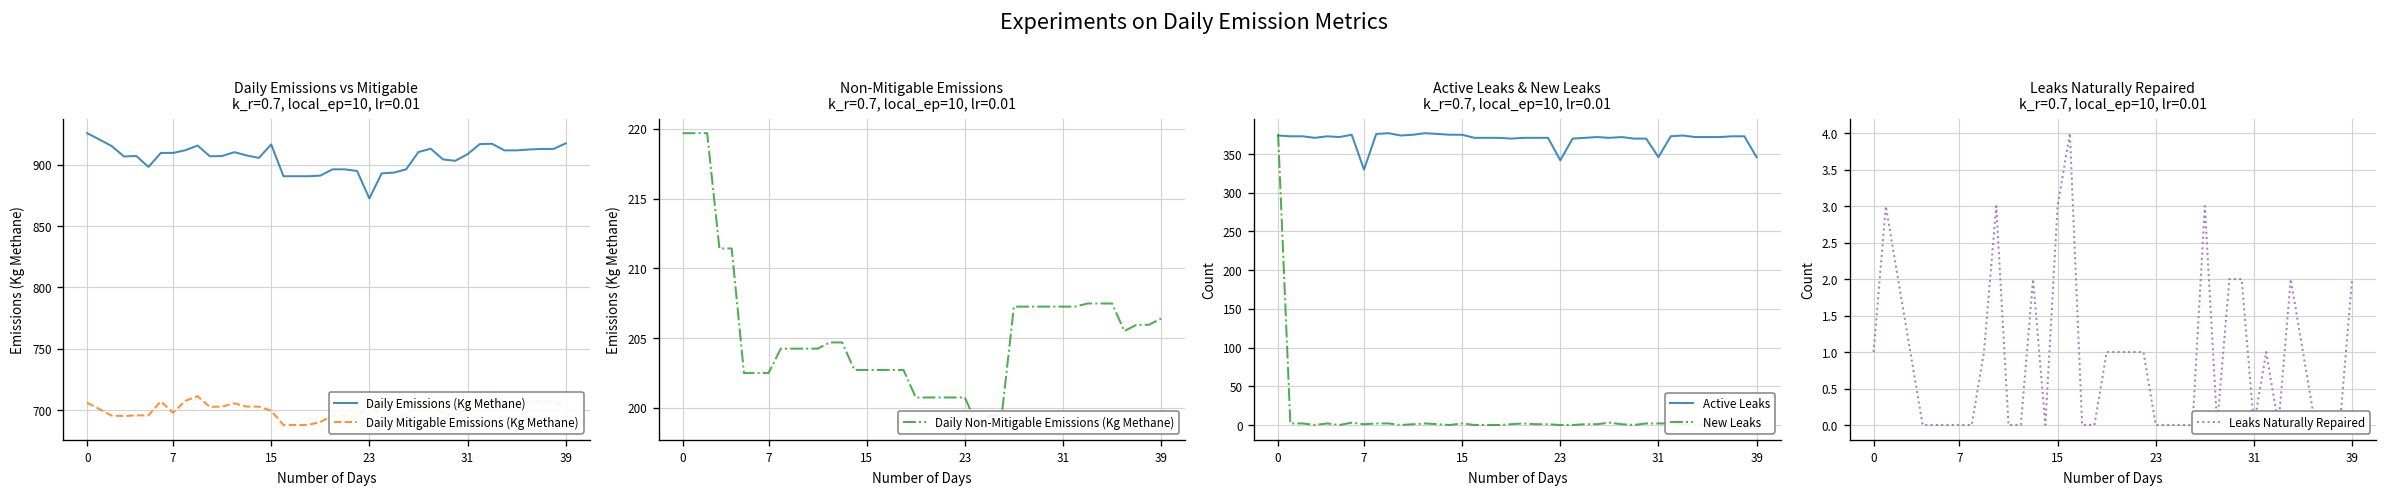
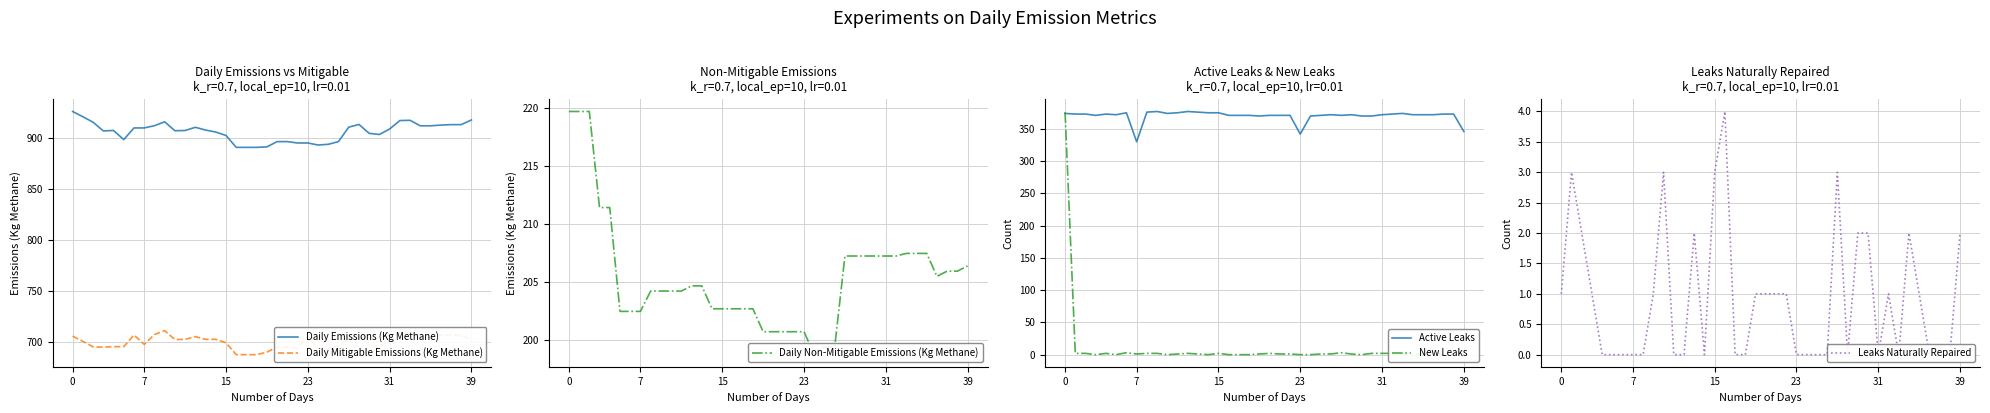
Daily Emissions vs Mitigable k_r=0.7, local_ep=10, lr=0.01, Daily Emissions (Kg Methane), 15: 916 -> 902
Daily Emissions vs Mitigable k_r=0.7, local_ep=10, lr=0.01, Daily Emissions (Kg Methane), 23: 872 -> 895
Active Leaks & New Leaks k_r=0.7, local_ep=10, lr=0.01, Active Leaks, 31: 350 -> 370
